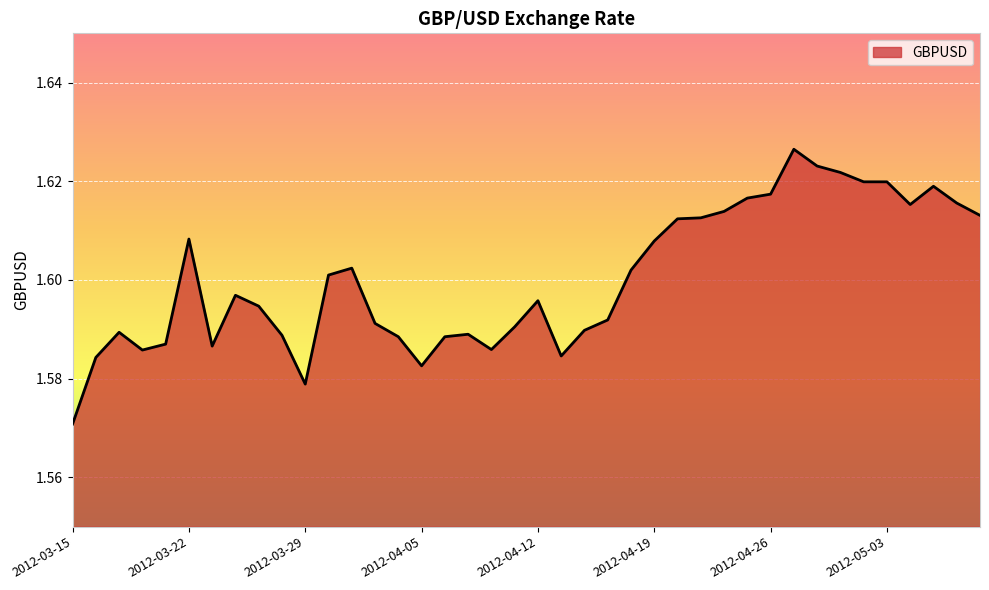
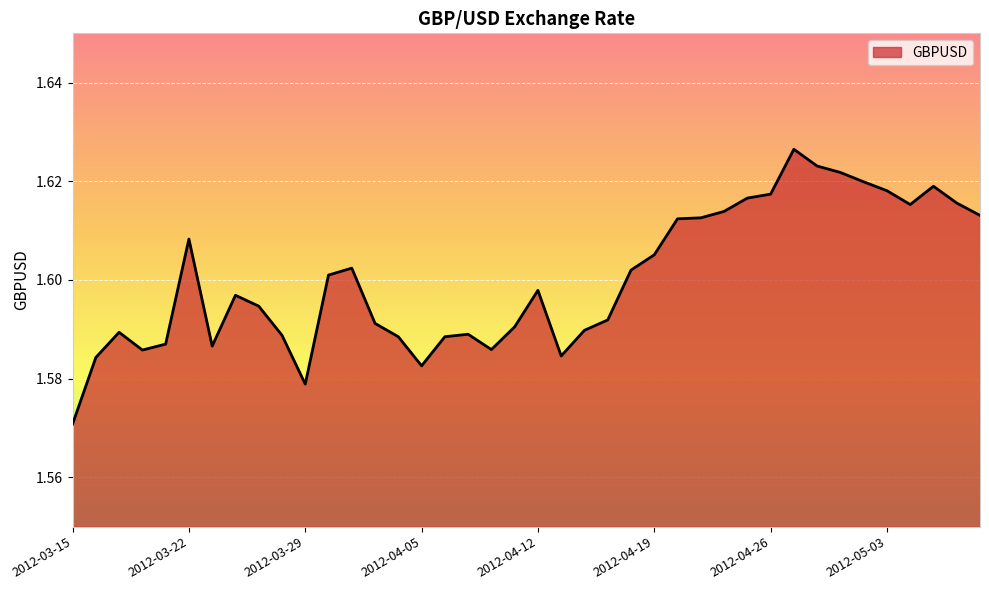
2012-04-12: 1.596 -> 1.598
2012-04-19: 1.608 -> 1.605
2012-05-03: 1.620 -> 1.618
